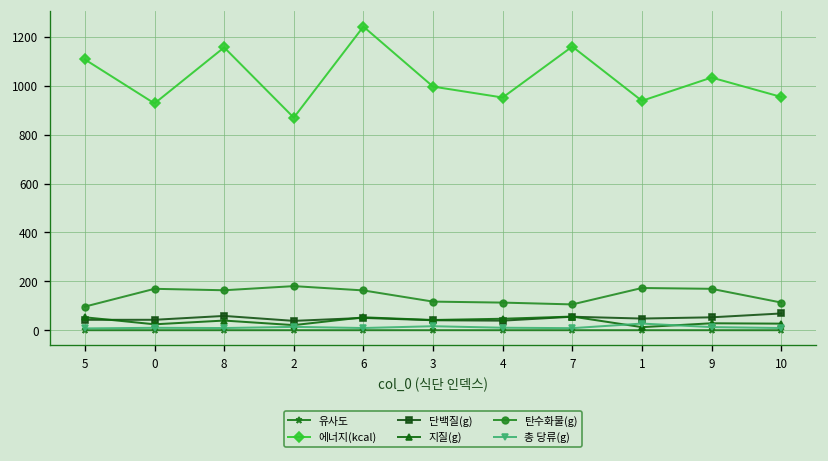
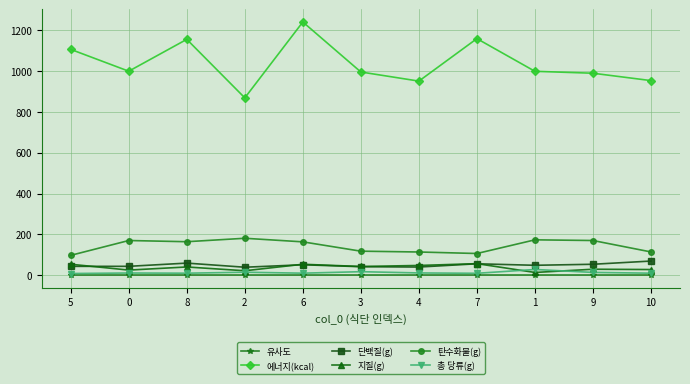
에너지(kcal), 0: 930 -> 1000
에너지(kcal), 1: 940 -> 1000
에너지(kcal), 9: 1030 -> 990
